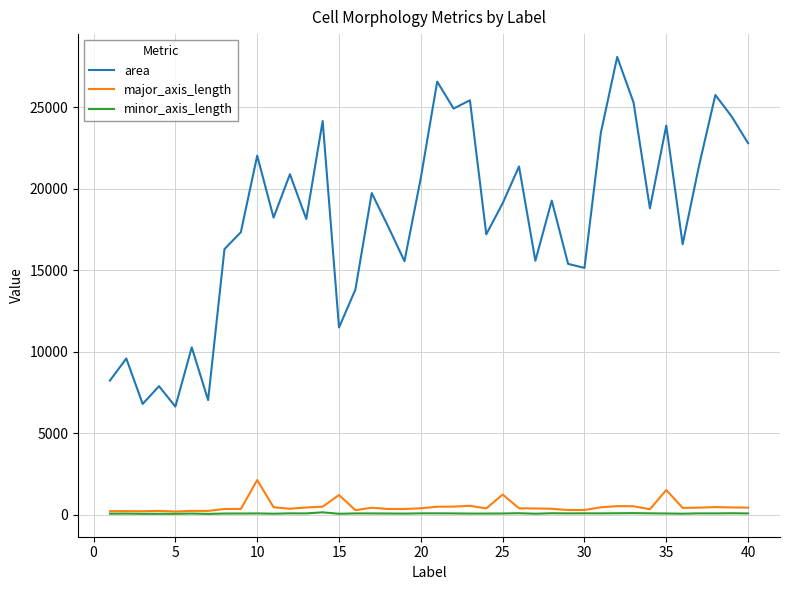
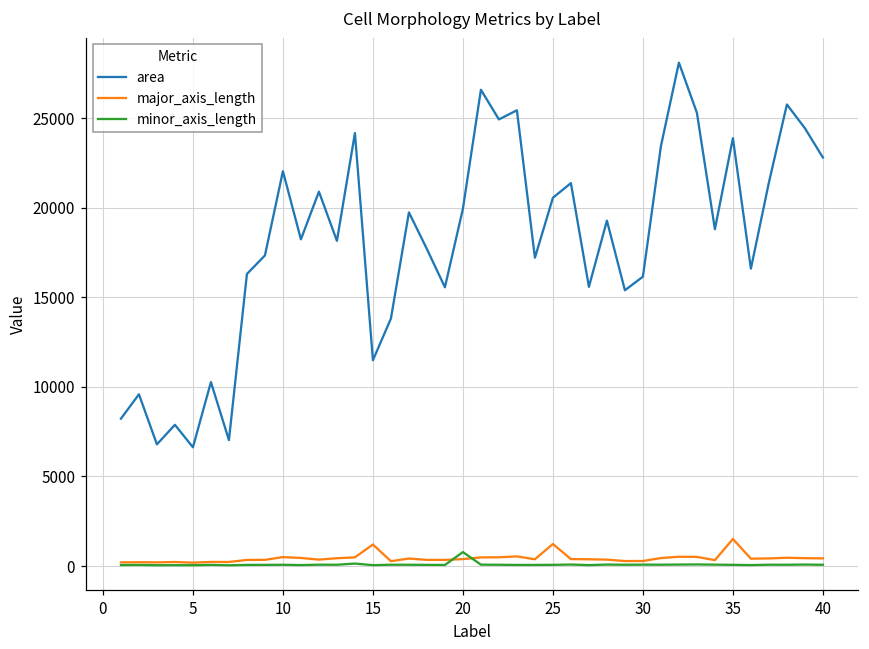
major_axis_length, 10: 2100 -> 500
area, 20: 20700 -> 19900
minor_axis_length, 20: 100 -> 800
area, 25: 19100 -> 20600
area, 30: 15100 -> 16100
